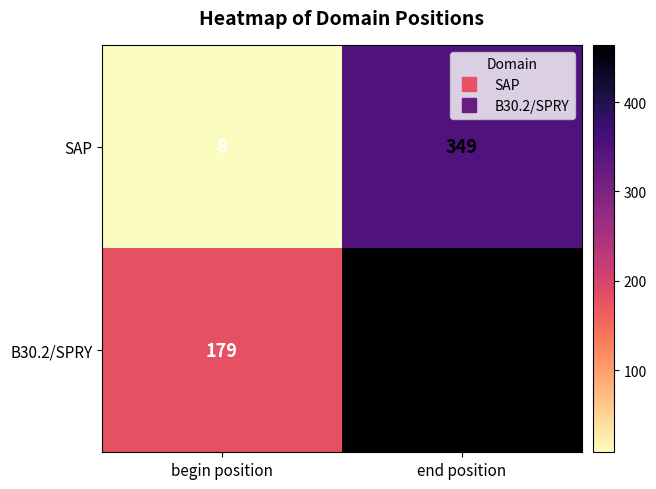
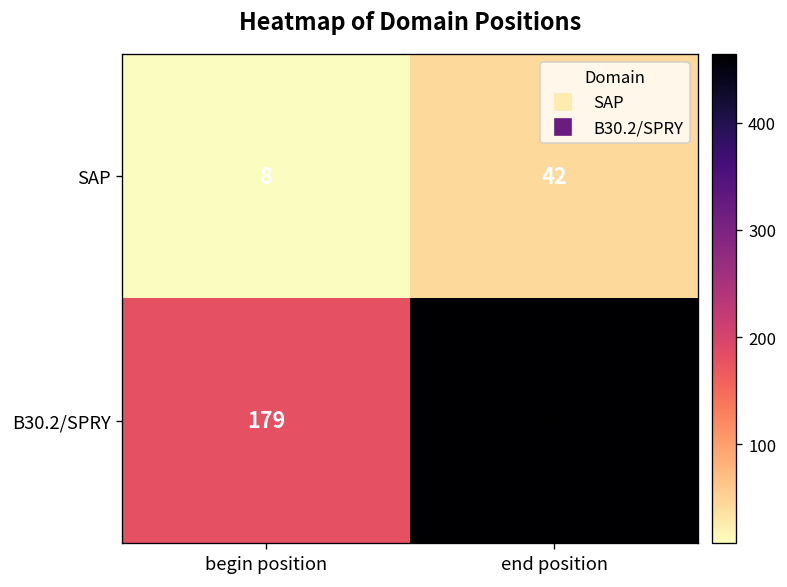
SAP, end position: 349 -> 42
